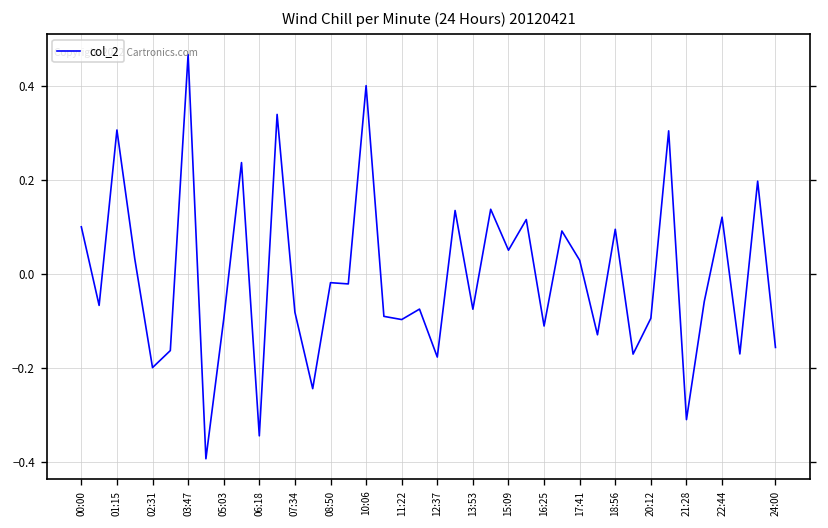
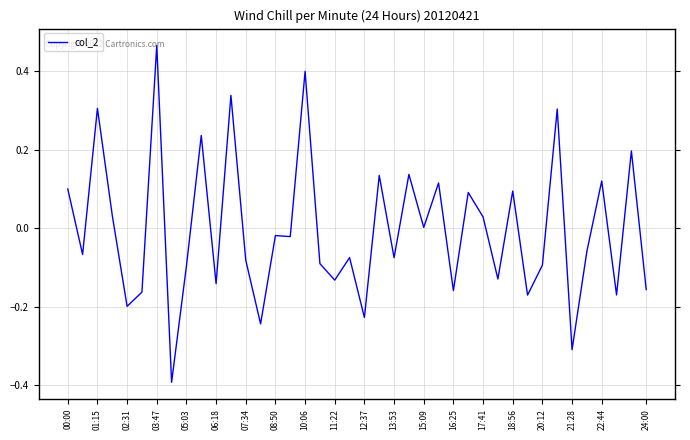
06:18: -0.34 -> -0.14
11:22: -0.10 -> -0.13
12:37: -0.18 -> -0.23
15:09: 0.05 -> 0.00
16:25: -0.11 -> -0.16
